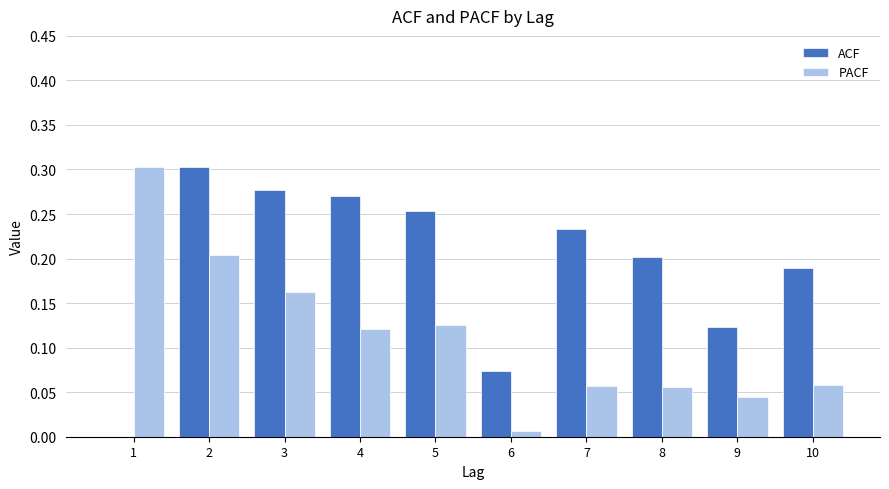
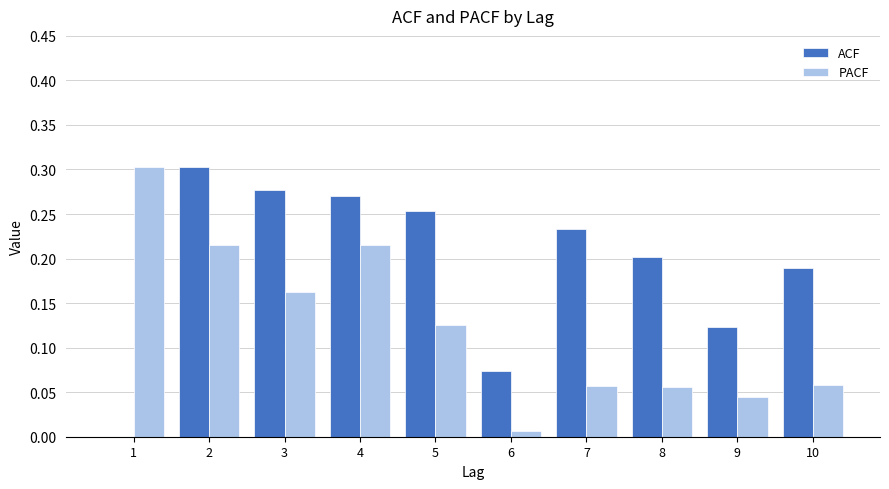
PACF, 2: 0.20 -> 0.21
PACF, 4: 0.12 -> 0.22
